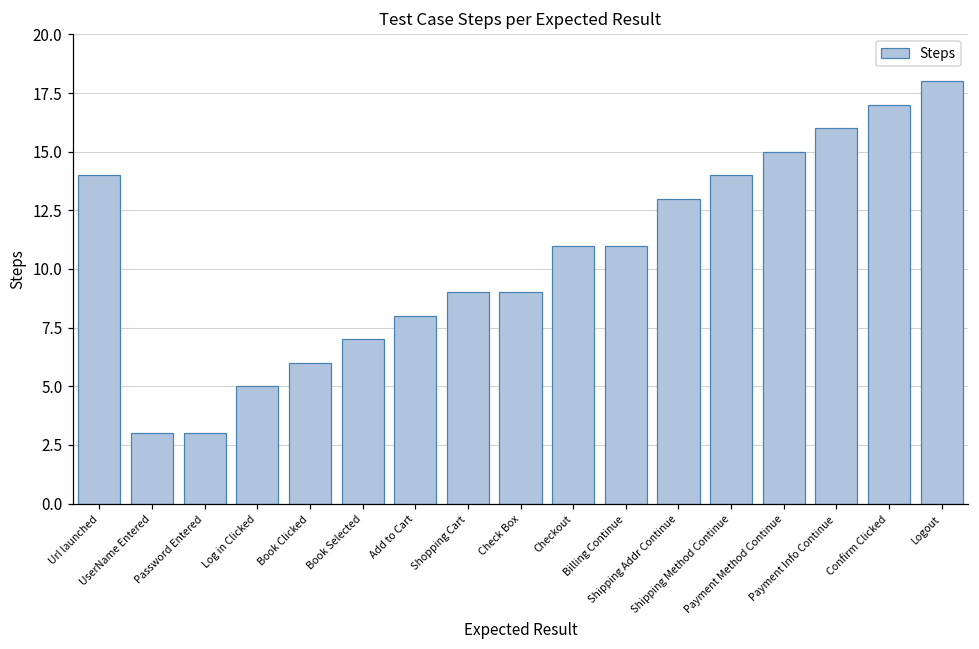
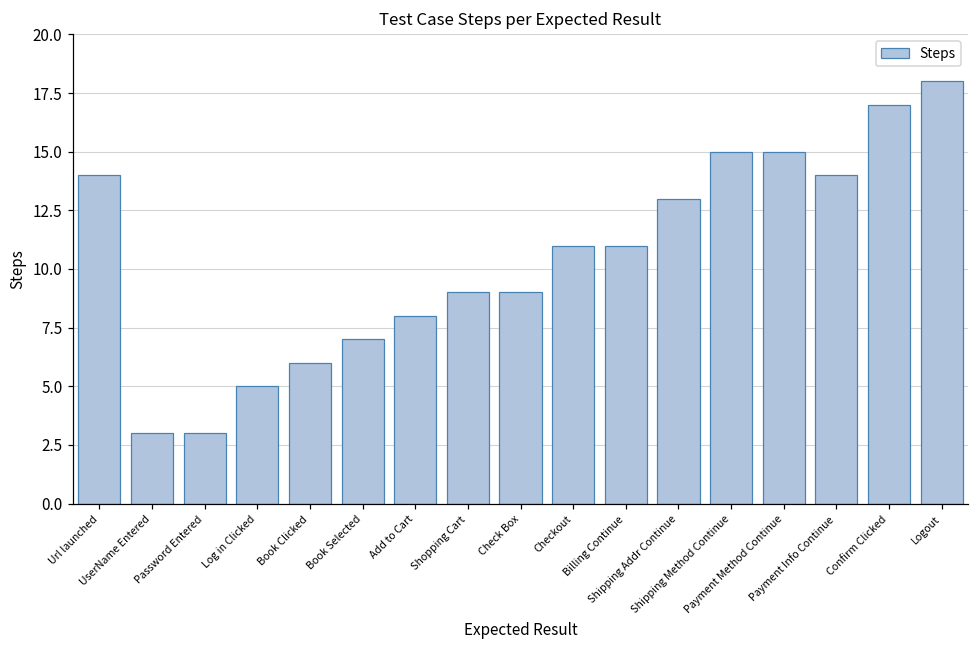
Shipping Method Continue: 14 -> 15
Payment Info Continue: 16 -> 14
